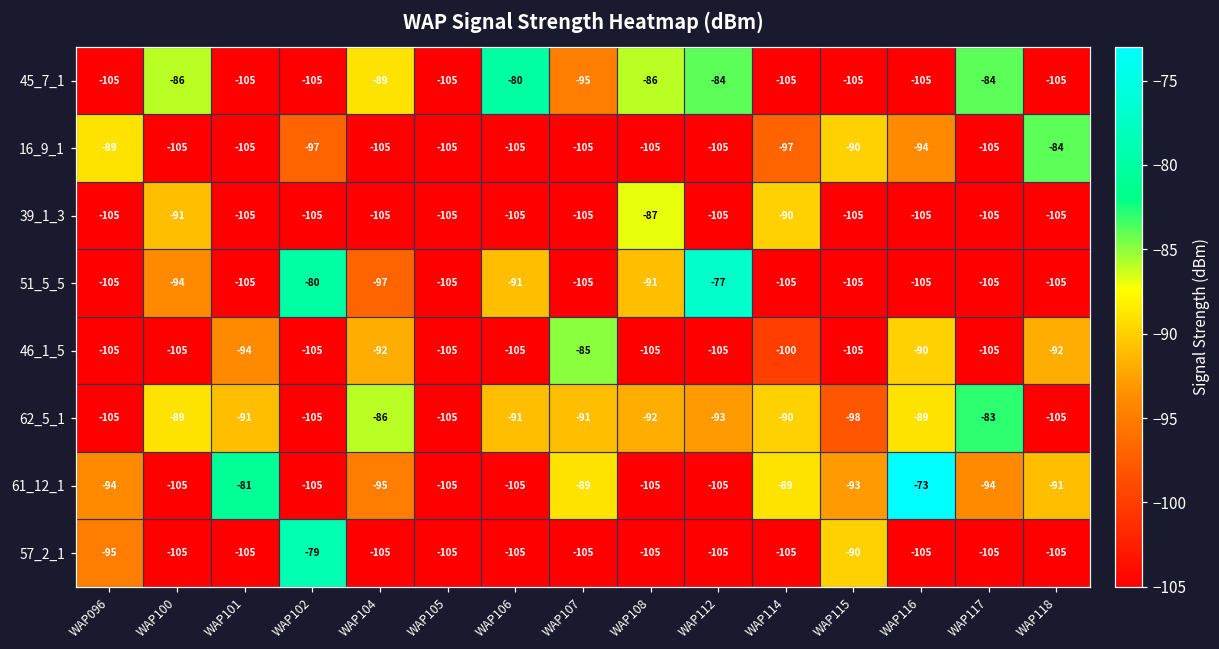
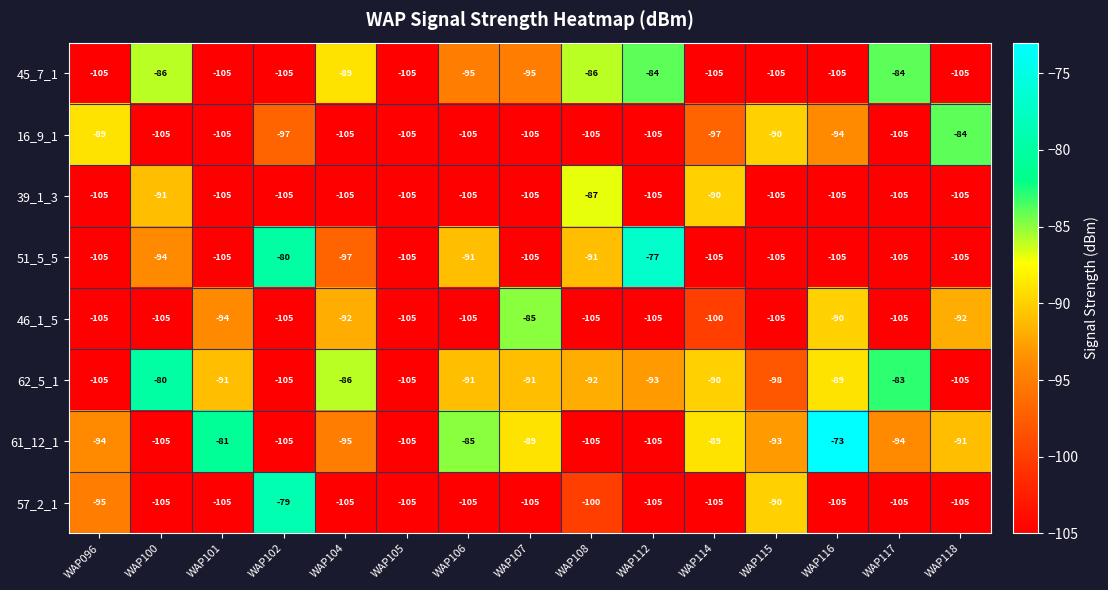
45_7_1, WAP106: -80 -> -95
62_5_1, WAP100: -89 -> -80
61_12_1, WAP106: -105 -> -85
57_2_1, WAP108: -105 -> -100
